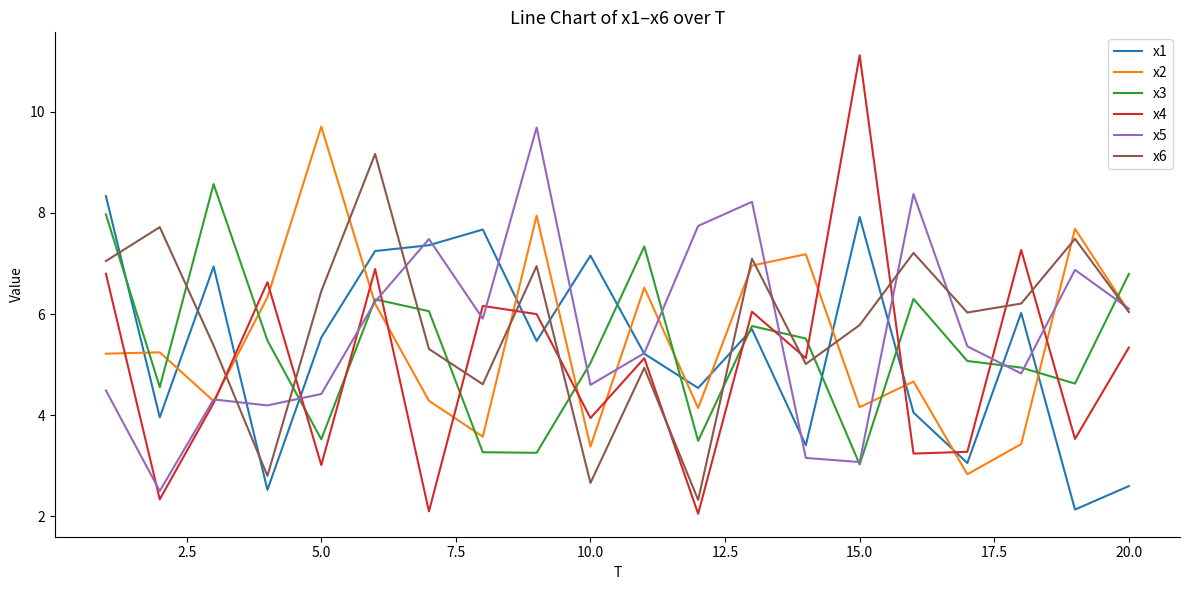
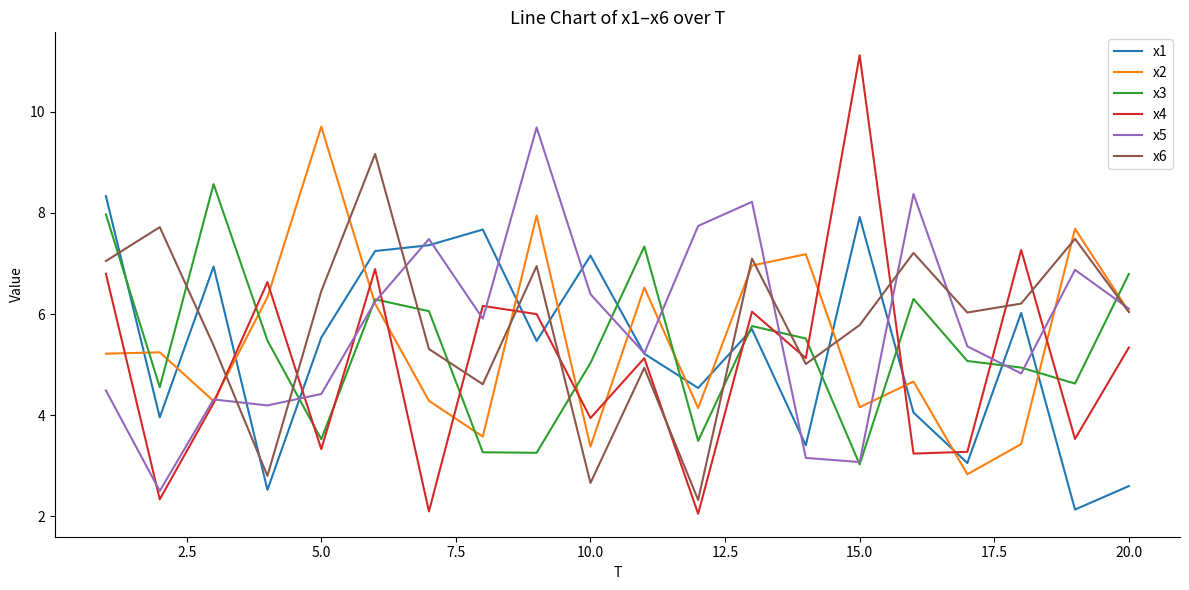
x4, 5.0: 3.0 -> 3.3
x5, 10.0: 4.6 -> 6.4
